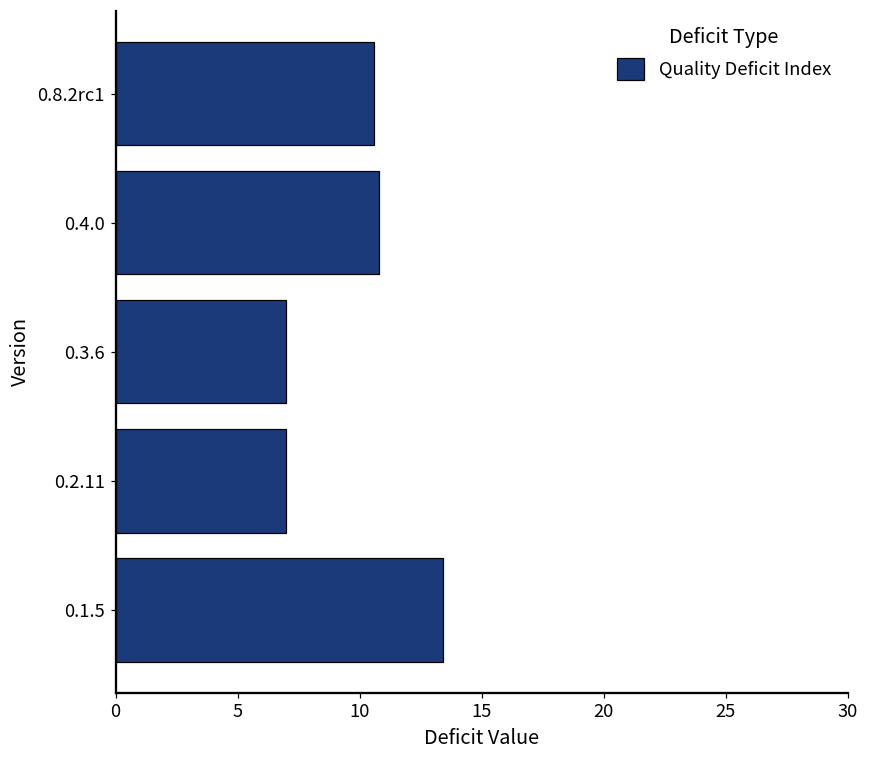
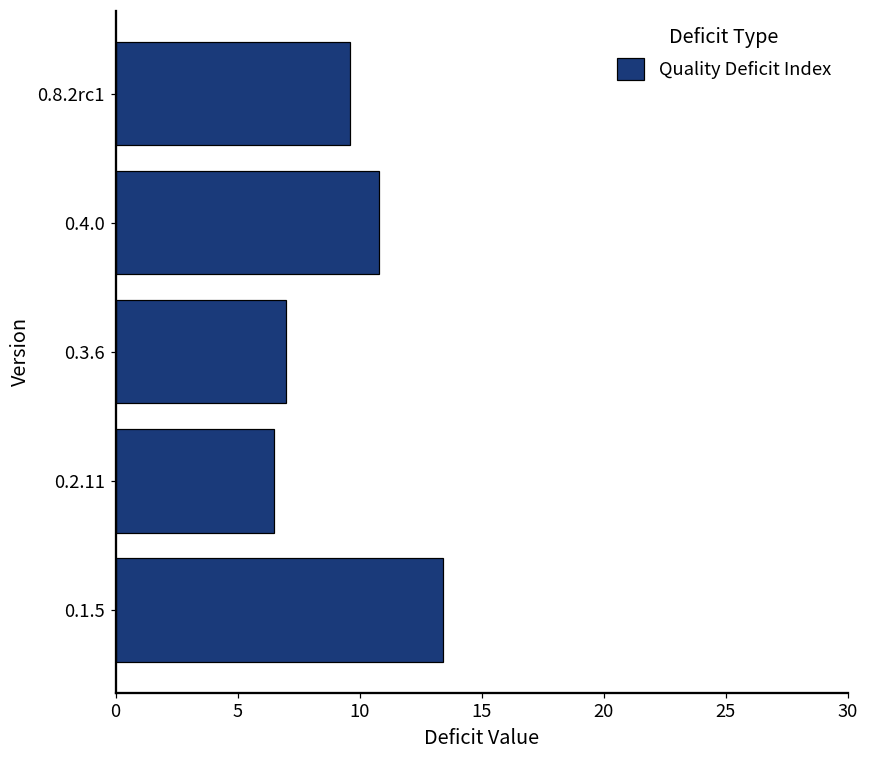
0.8.2rc1: 10.6 -> 9.6
0.2.11: 7.0 -> 6.5
